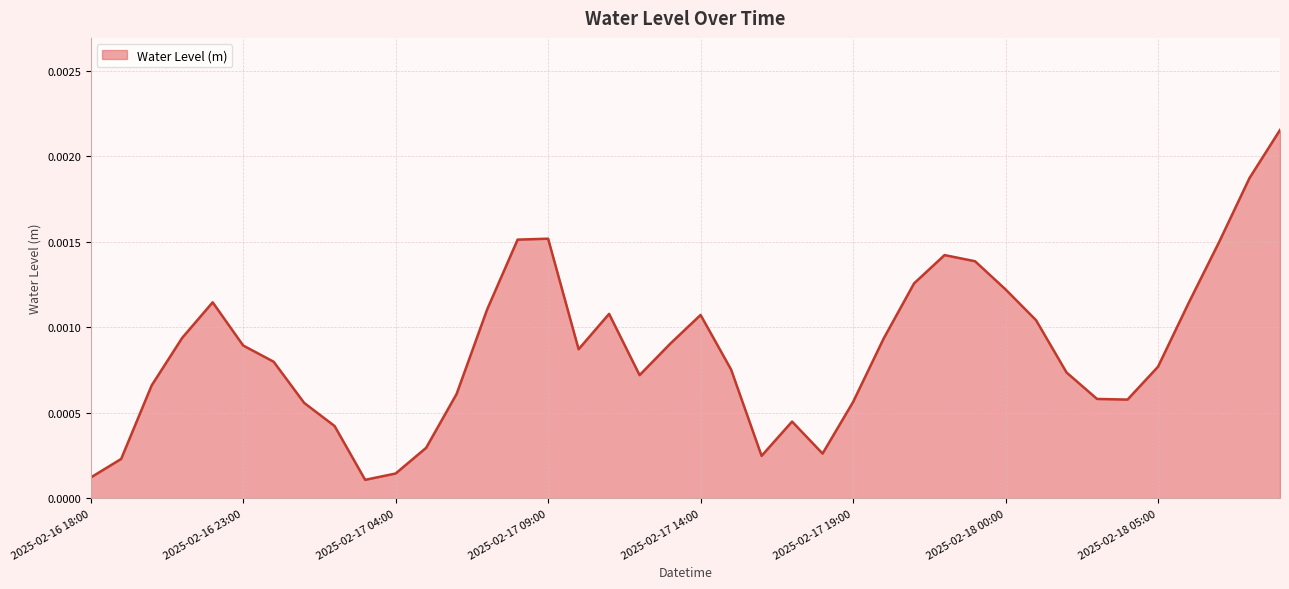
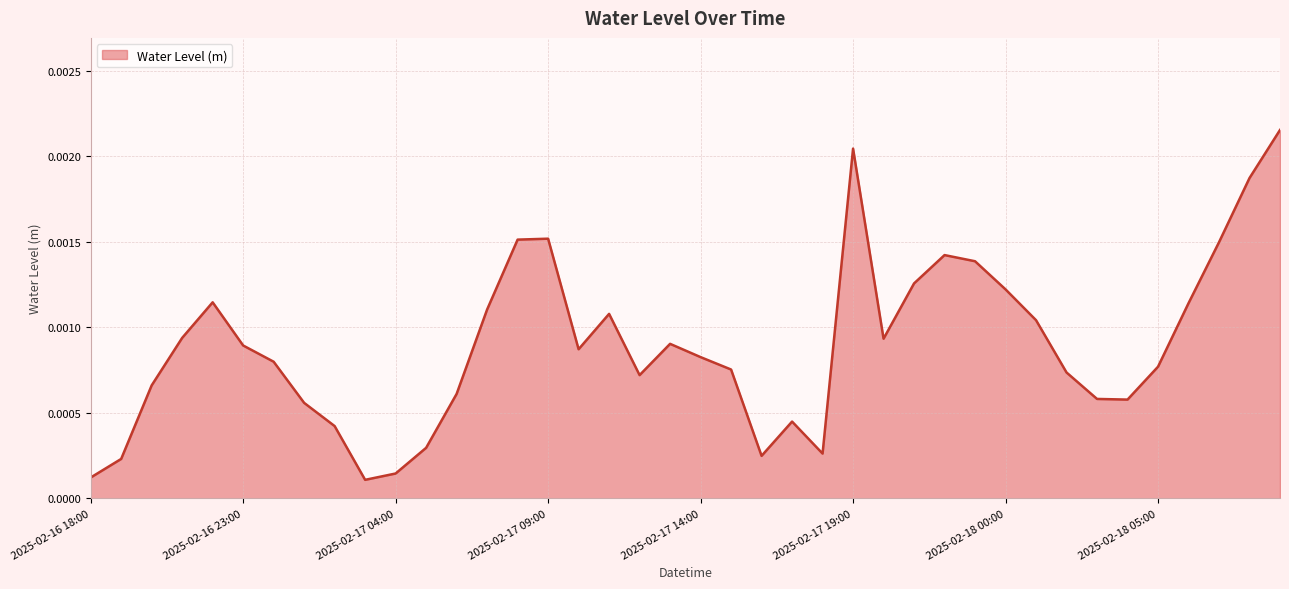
2025-02-17 14:00: 0.00107 -> 0.00083
2025-02-17 19:00: 0.00056 -> 0.00205
